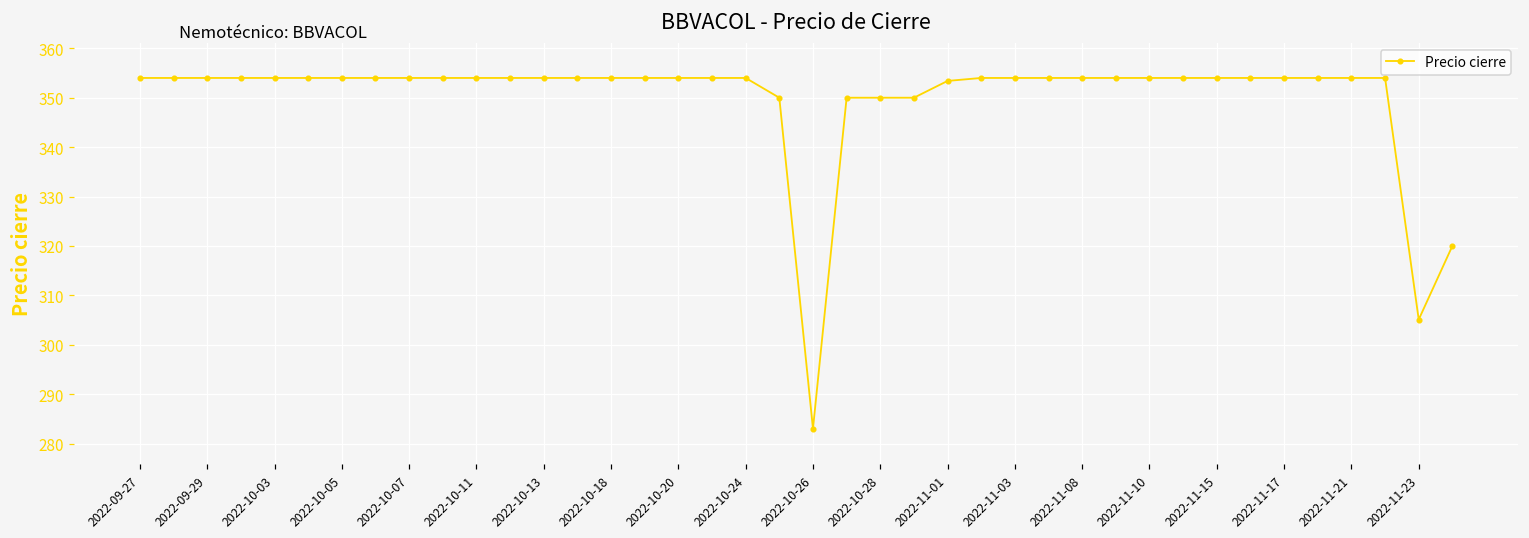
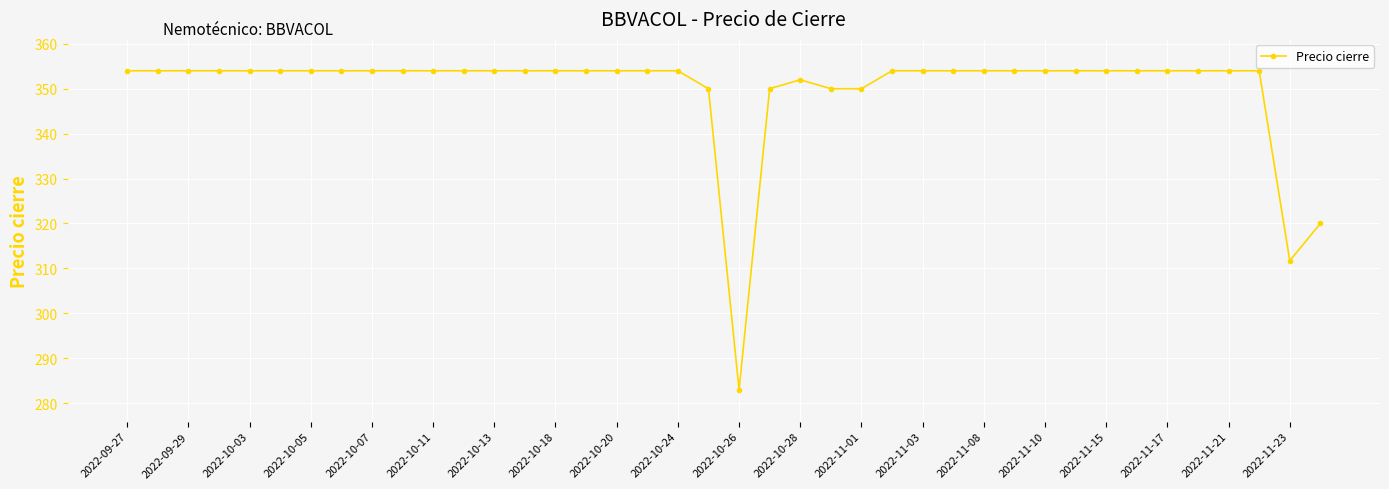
2022-10-28: 350 -> 352
2022-11-01: 353 -> 350
2022-11-23: 305 -> 312
